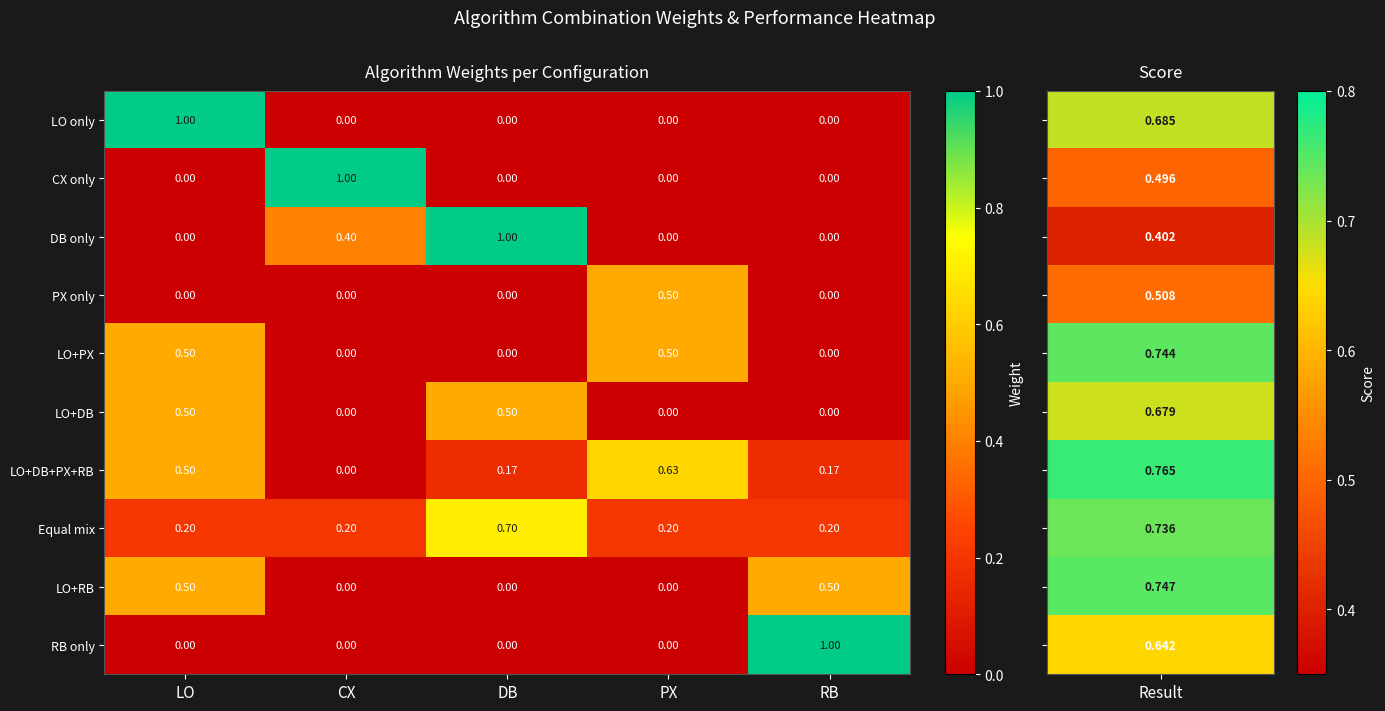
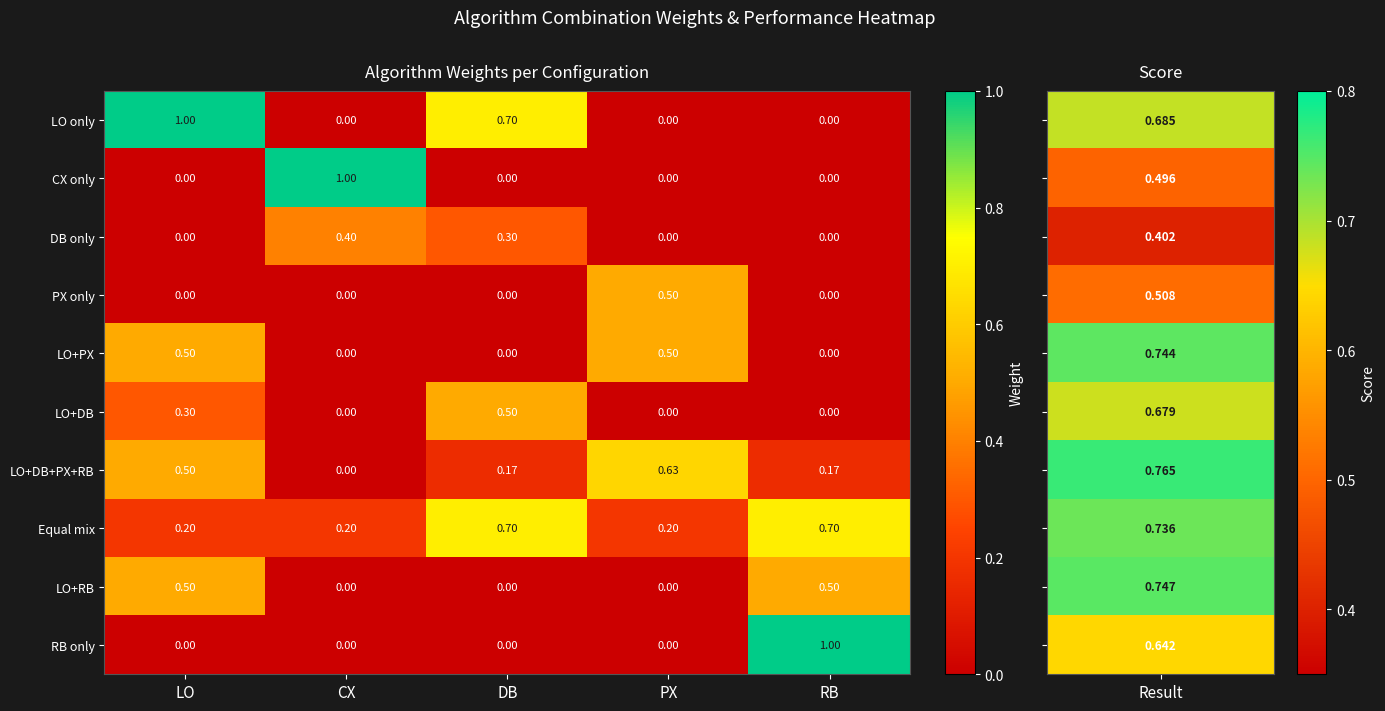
Algorithm Weights per Configuration, LO only, DB: 0.00 -> 0.70
Algorithm Weights per Configuration, DB only, DB: 1.00 -> 0.30
Algorithm Weights per Configuration, LO+DB, LO: 0.50 -> 0.30
Algorithm Weights per Configuration, Equal mix, RB: 0.20 -> 0.70
